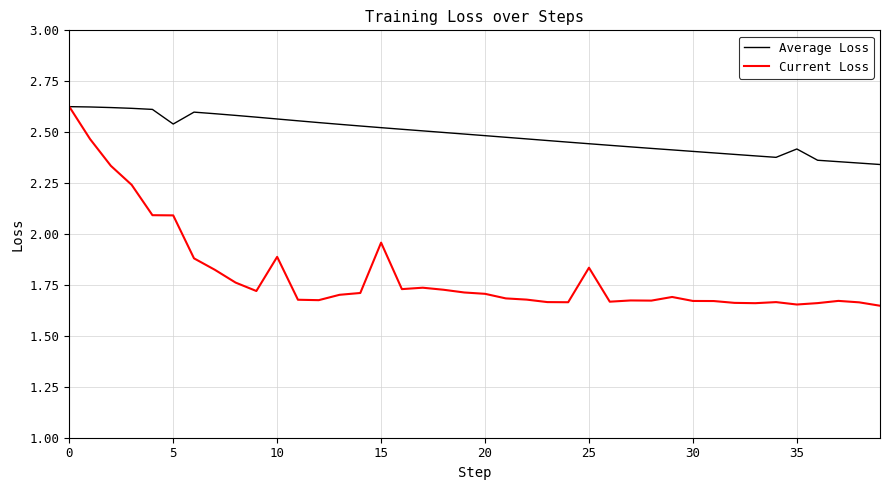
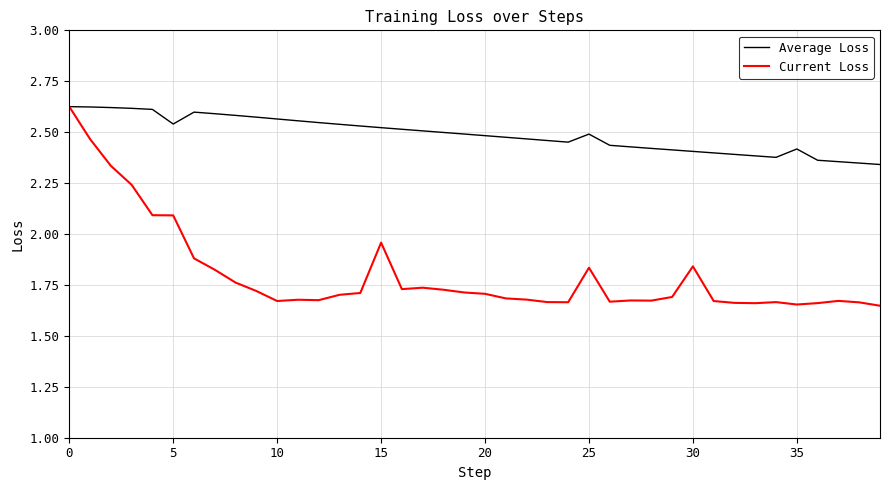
Current Loss, 10: 1.89 -> 1.67
Average Loss, 25: 2.44 -> 2.49
Current Loss, 30: 1.67 -> 1.84
